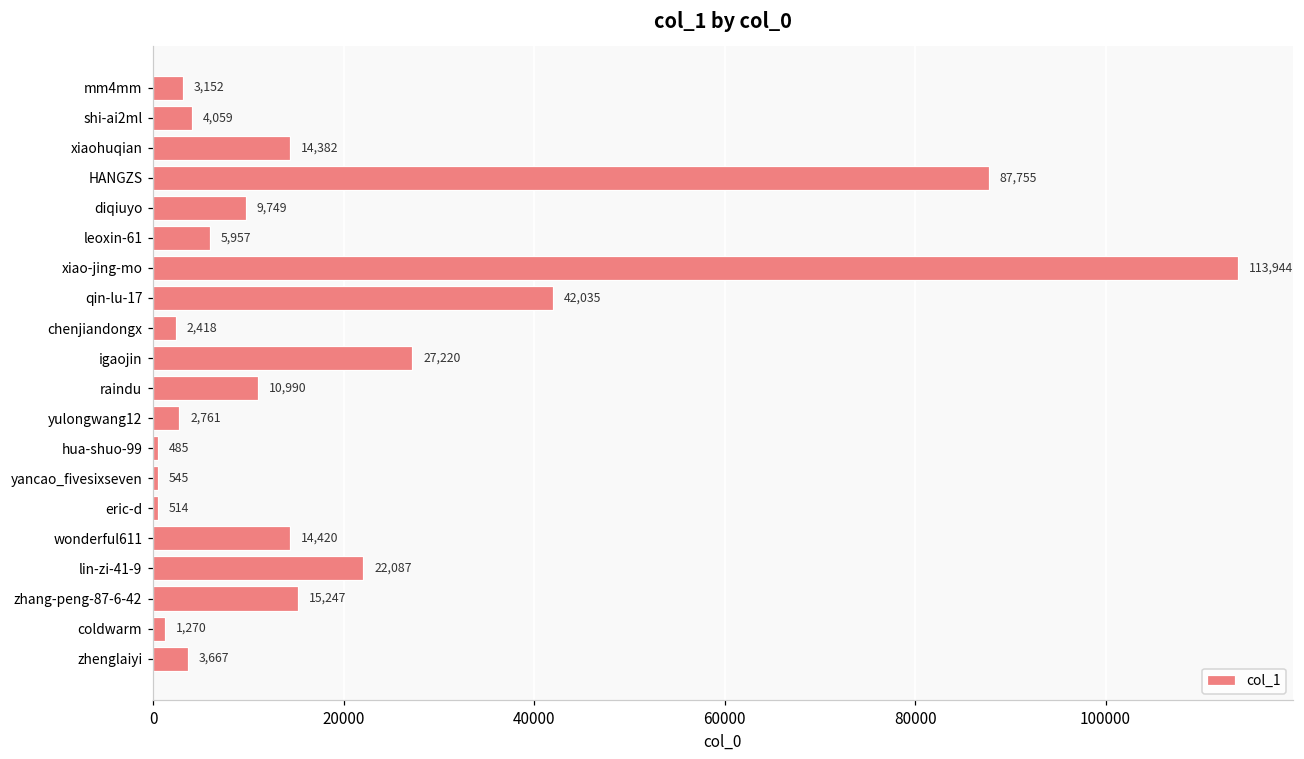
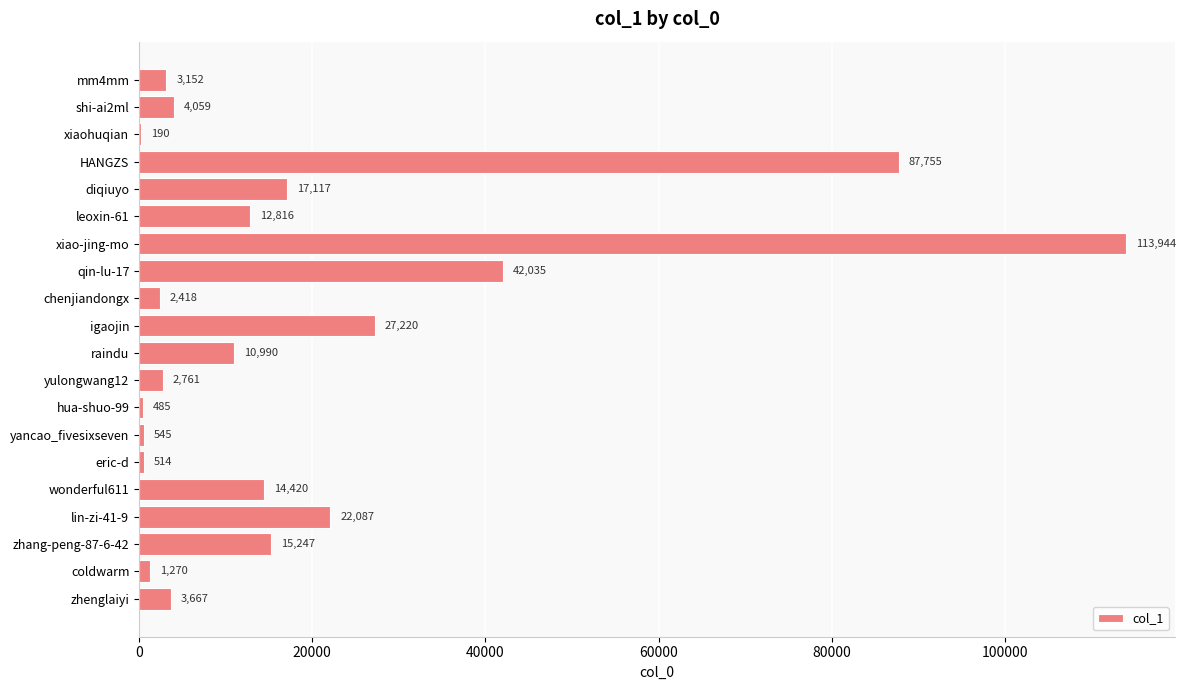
xiaohuqian: 14,382 -> 190
diqiuyo: 9,749 -> 17,117
leoxin-61: 5,957 -> 12,816
